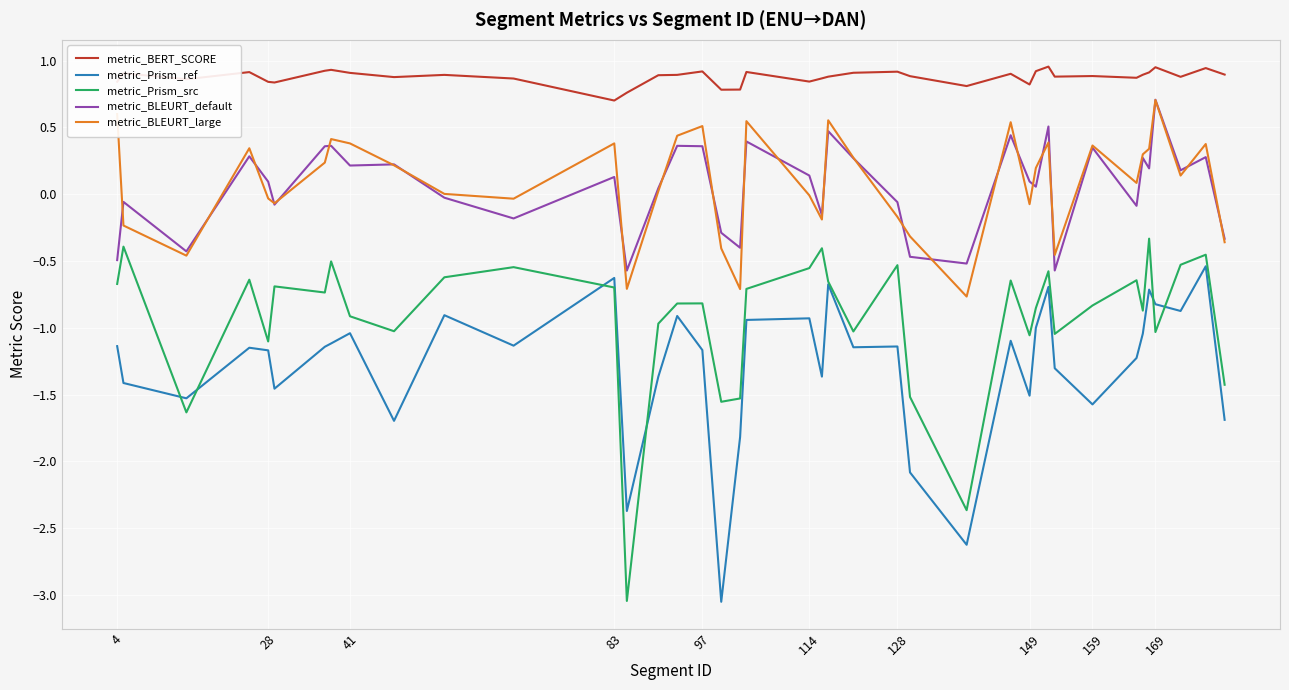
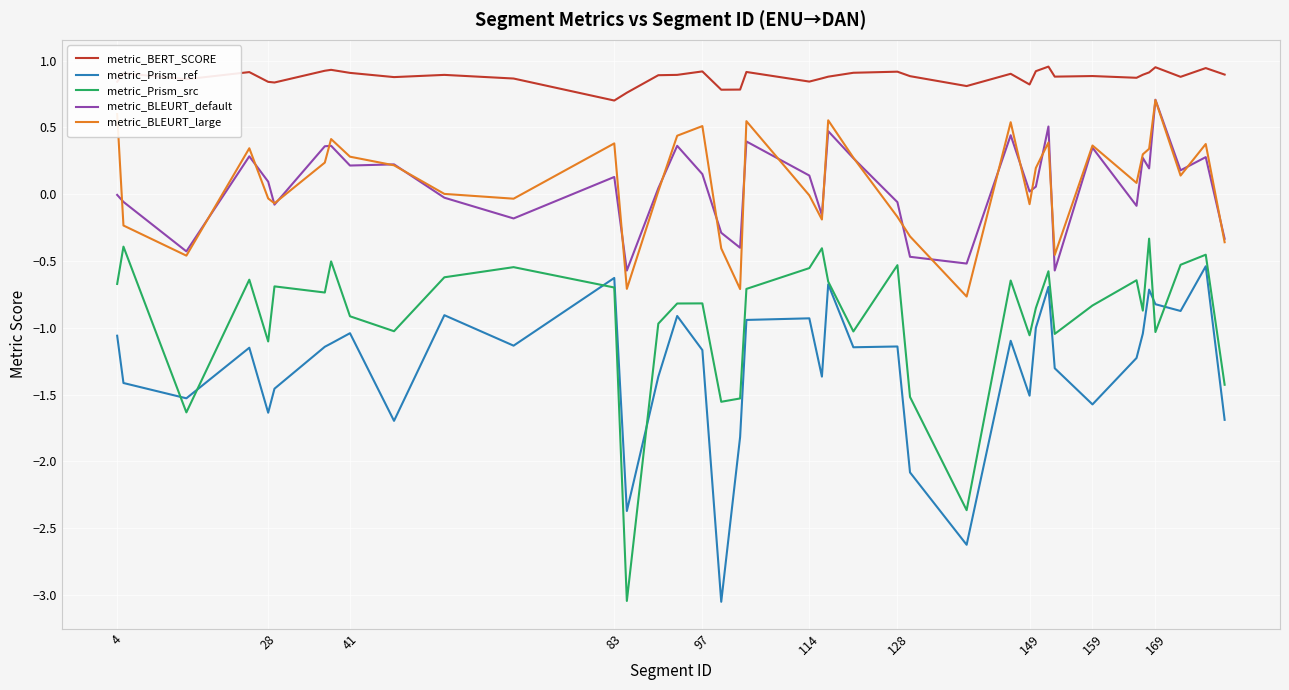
metric_Prism_ref, 4: -1.14 -> -1.06
metric_BLEURT_default, 4: -0.49 -> -0.01
metric_Prism_ref, 28: -1.17 -> -1.64
metric_BLEURT_large, 41: 0.38 -> 0.28
metric_BLEURT_default, 97: 0.36 -> 0.15
metric_BLEURT_default, 149: 0.09 -> 0.02
